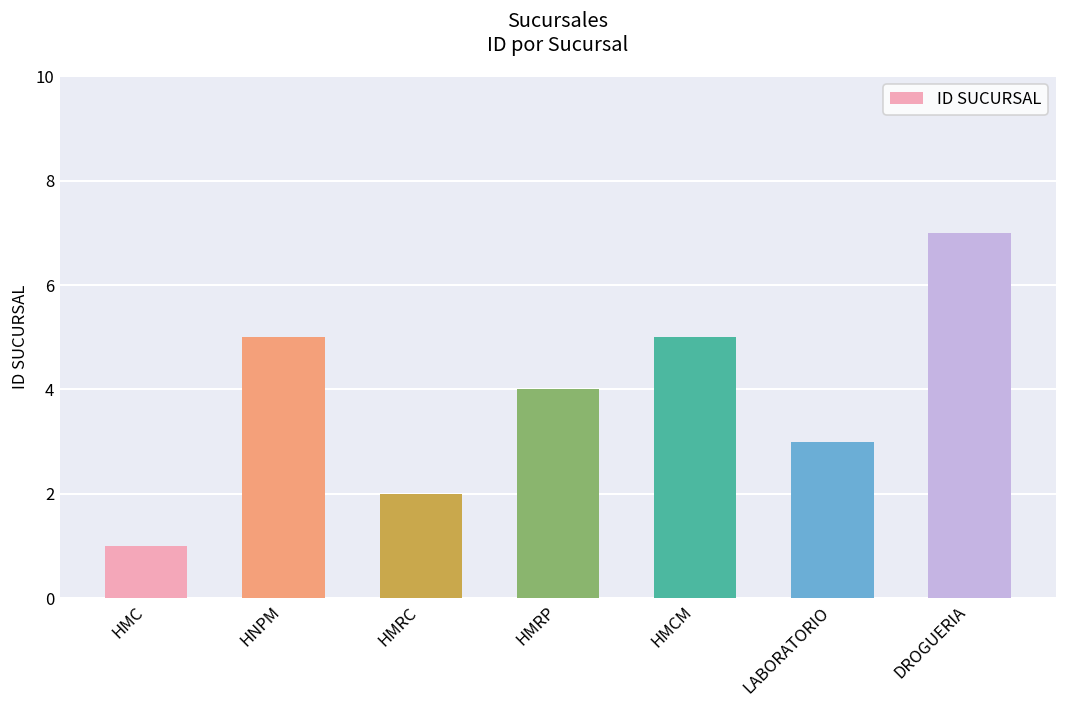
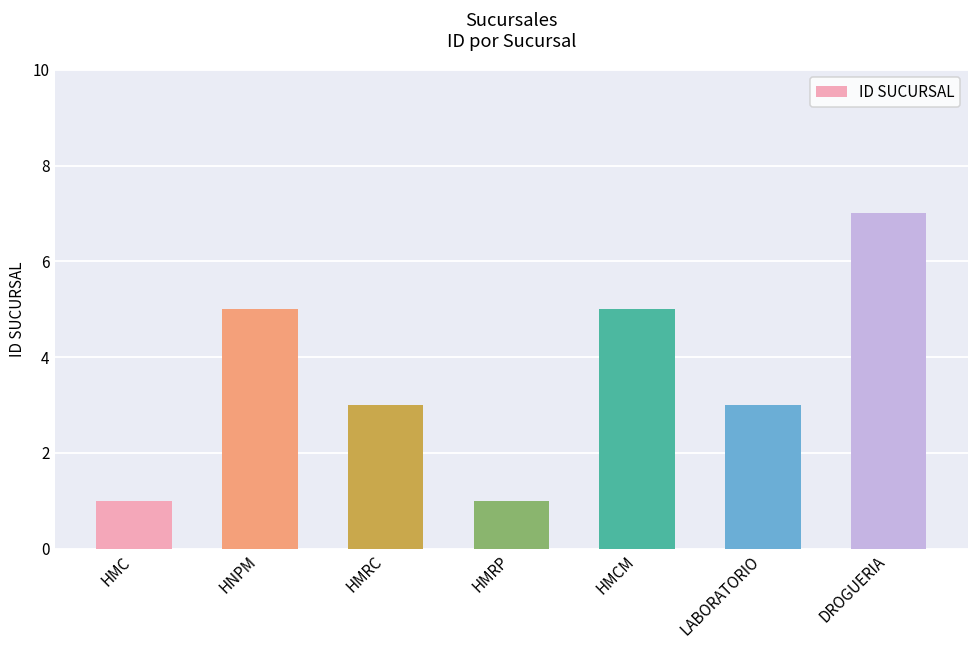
HMRC: 2 -> 3
HMRP: 4 -> 1
